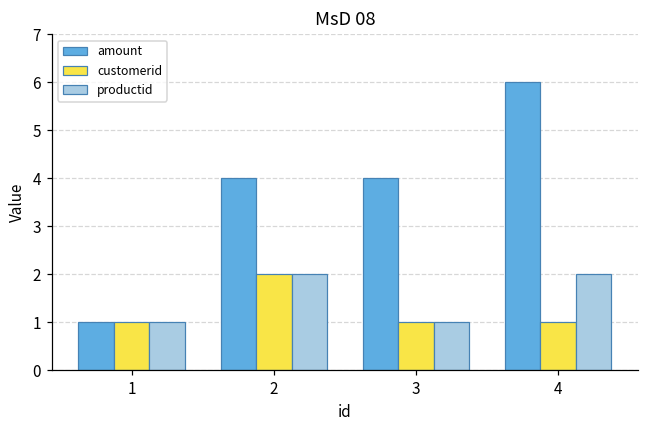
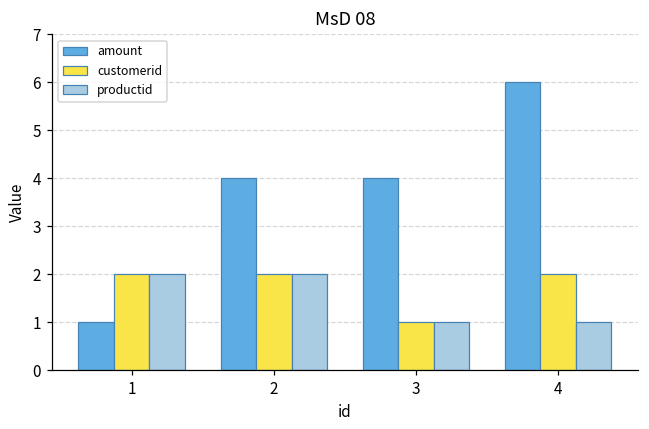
customerid, 1: 1 -> 2
productid, 1: 1 -> 2
customerid, 4: 1 -> 2
productid, 4: 2 -> 1
